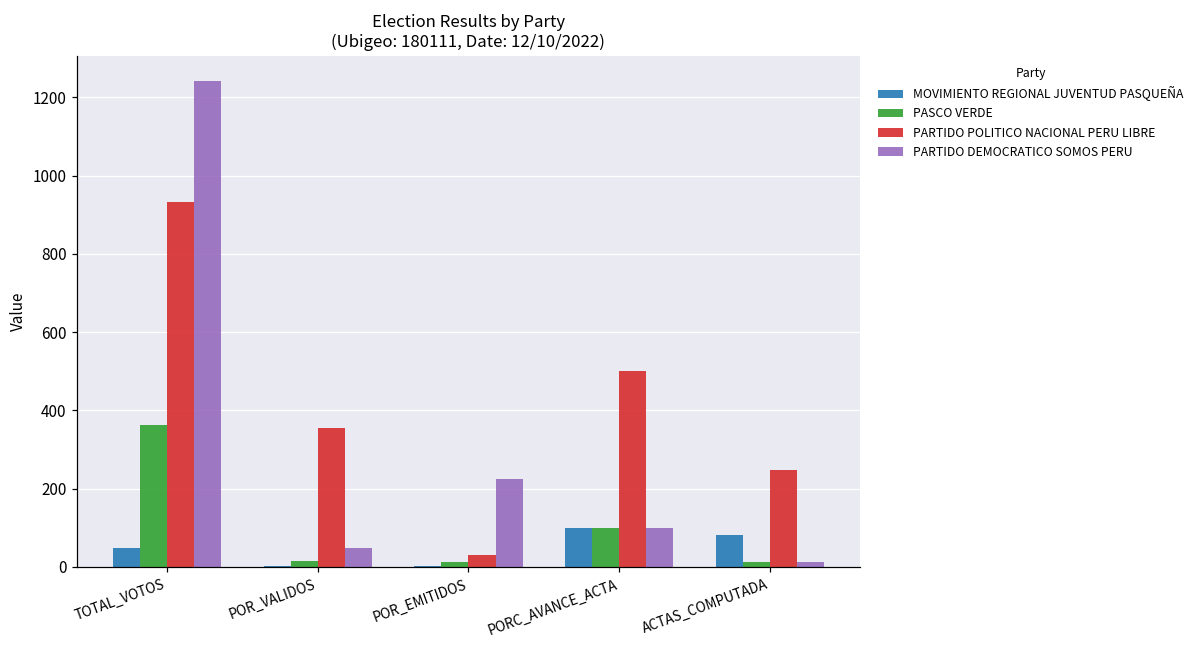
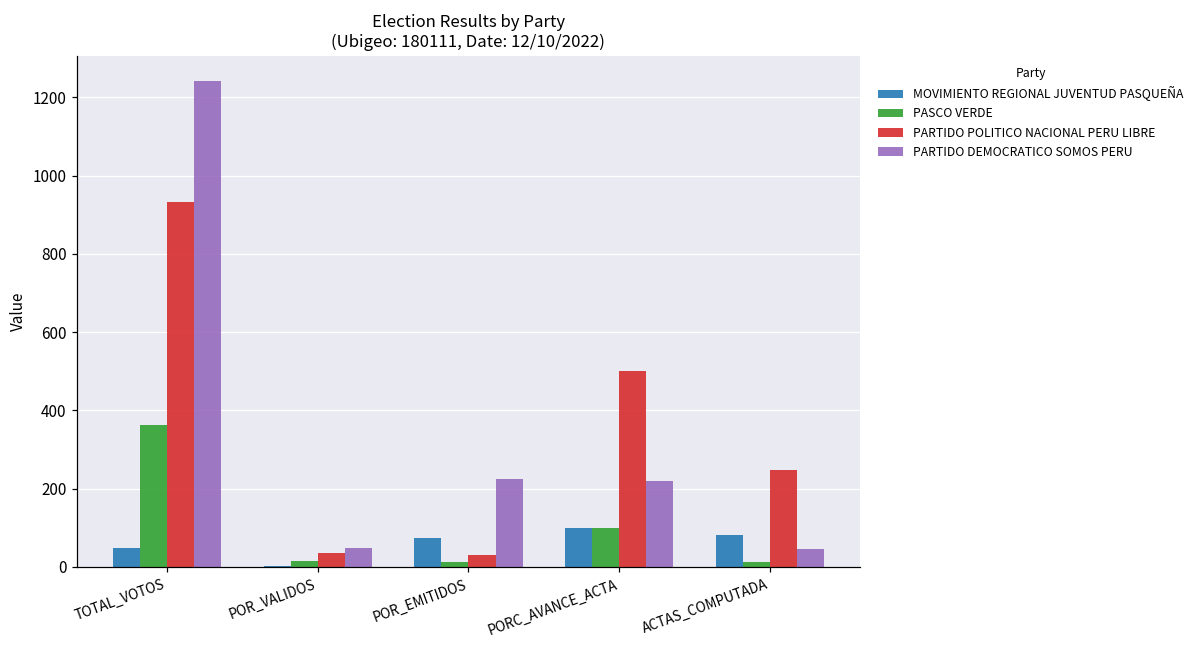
PARTIDO POLITICO NACIONAL PERU LIBRE, POR_VALIDOS: 350 -> 40
MOVIMIENTO REGIONAL JUVENTUD PASQUEÑA, POR_EMITIDOS: 0 -> 70
PARTIDO DEMOCRATICO SOMOS PERU, PORC_AVANCE_ACTA: 100 -> 220
PARTIDO DEMOCRATICO SOMOS PERU, ACTAS_COMPUTADA: 10 -> 50
